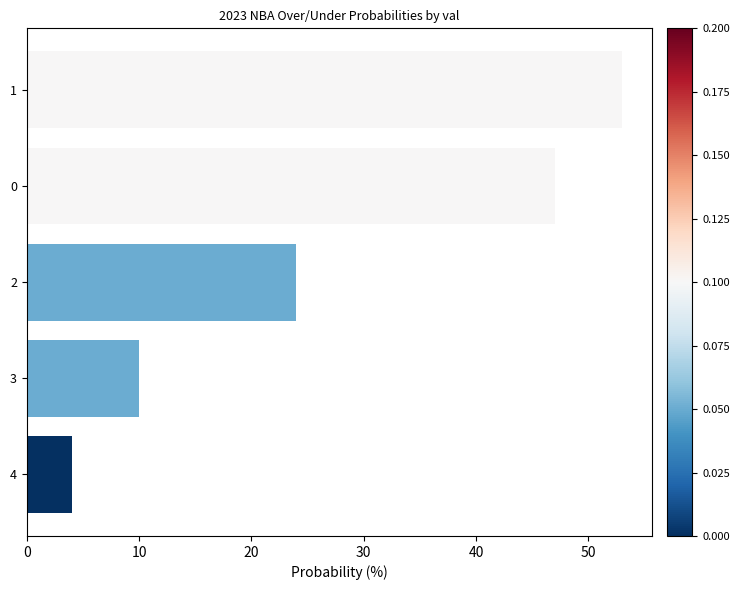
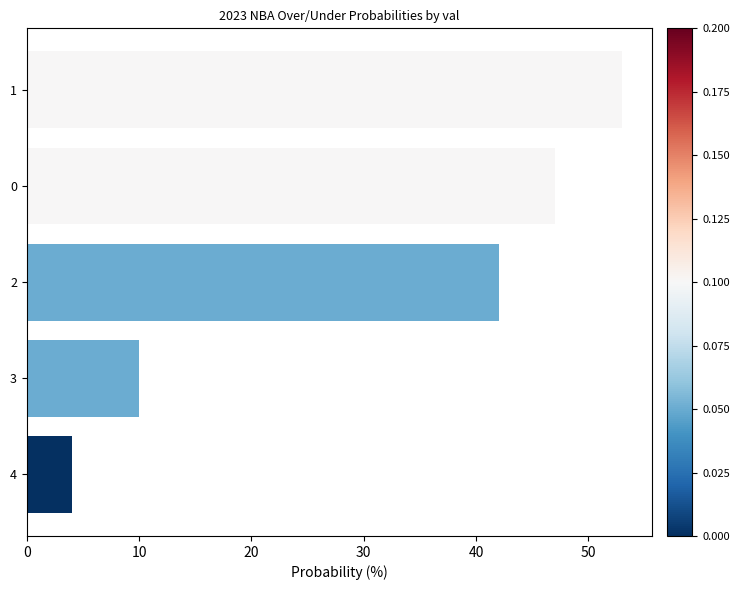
2: 24 -> 42
